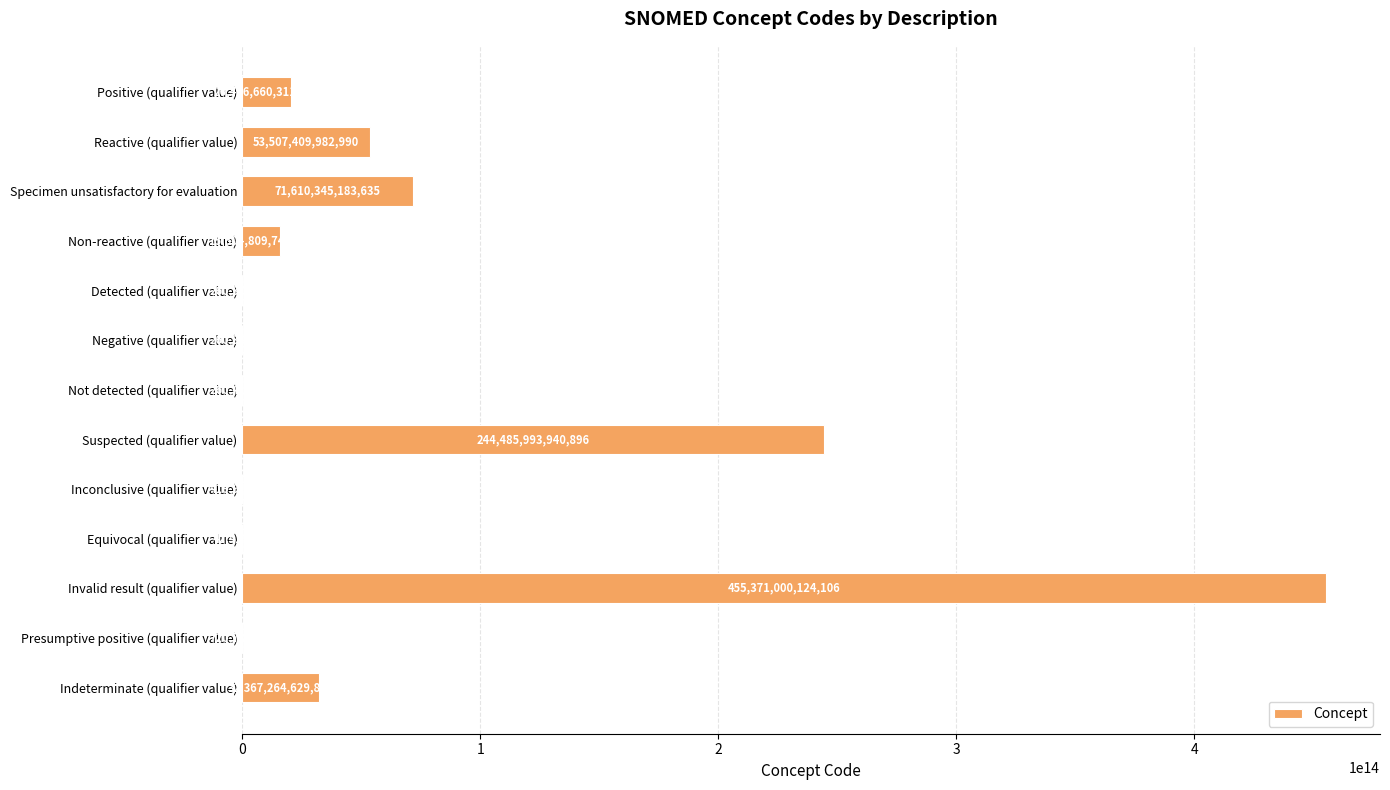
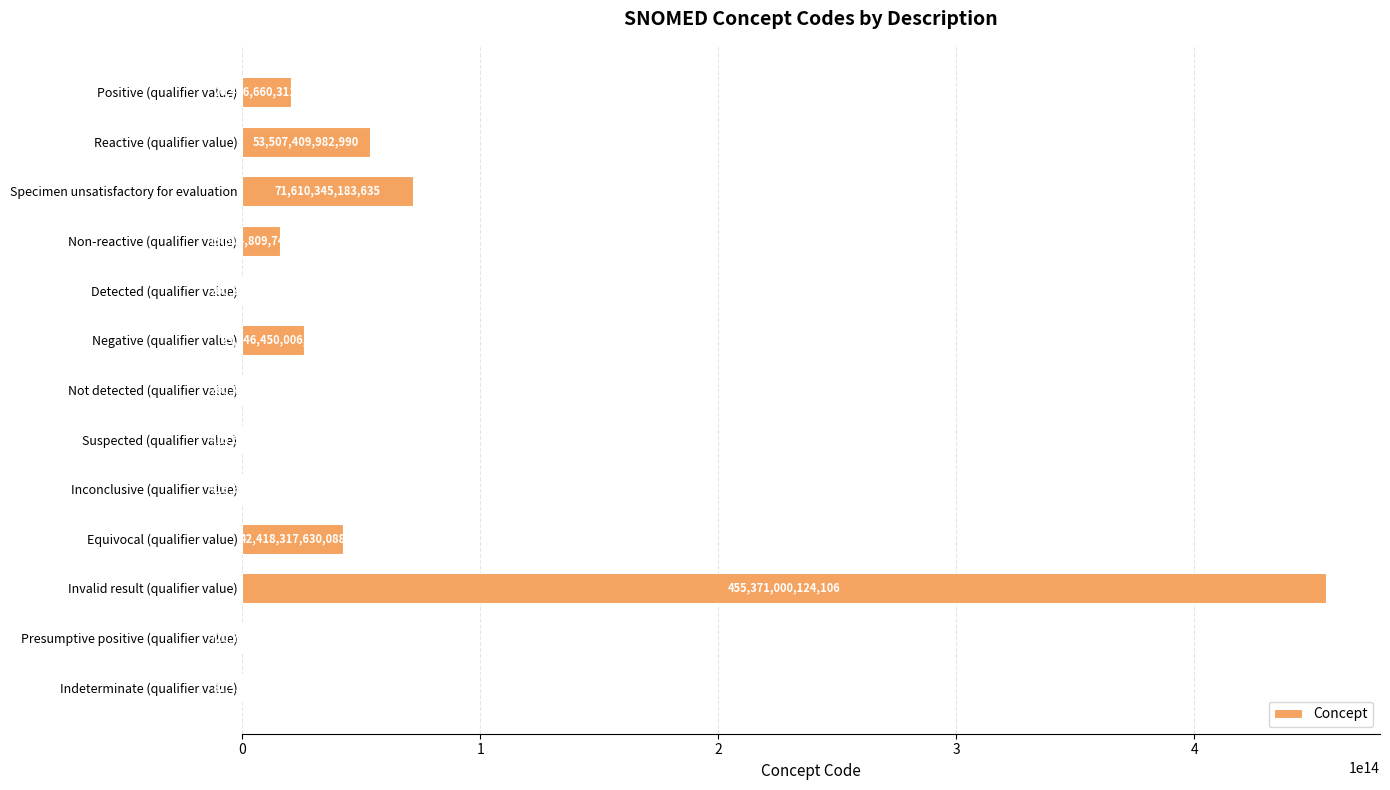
Negative (qualifier value): 0 -> 26000000000000
Suspected (qualifier value): 244000000000000 -> 0
Equivocal (qualifier value): 0 -> 42000000000000
Indeterminate (qualifier value): 32000000000000 -> 0
